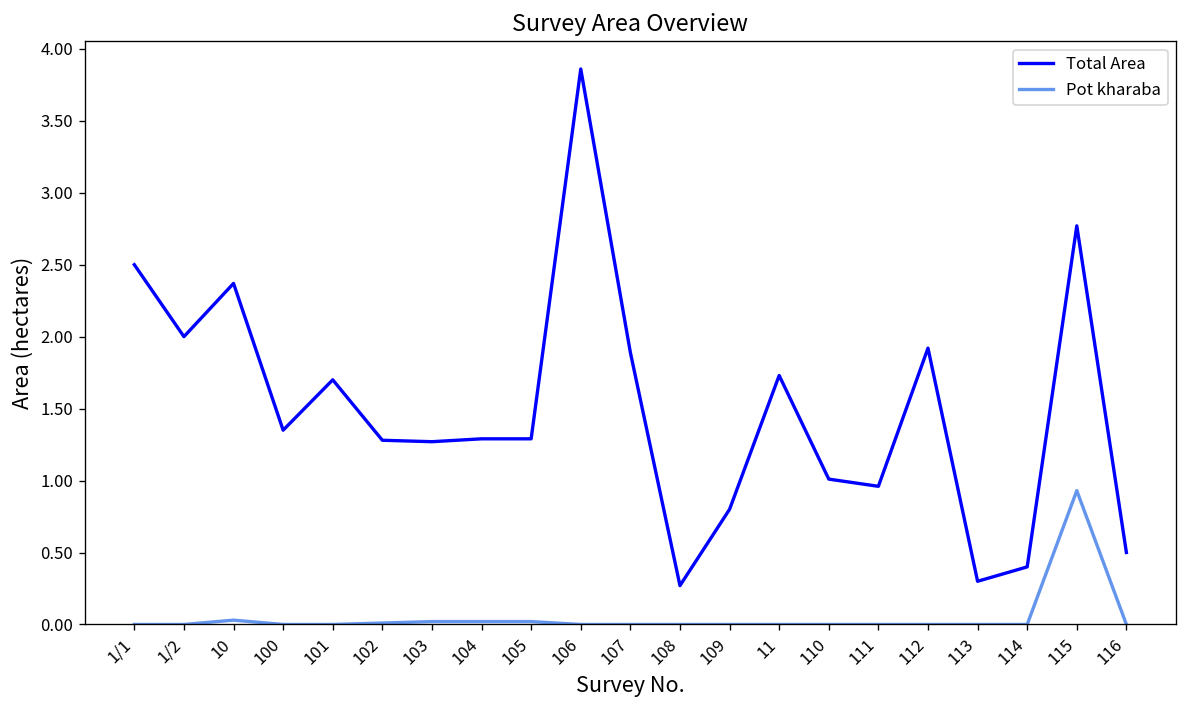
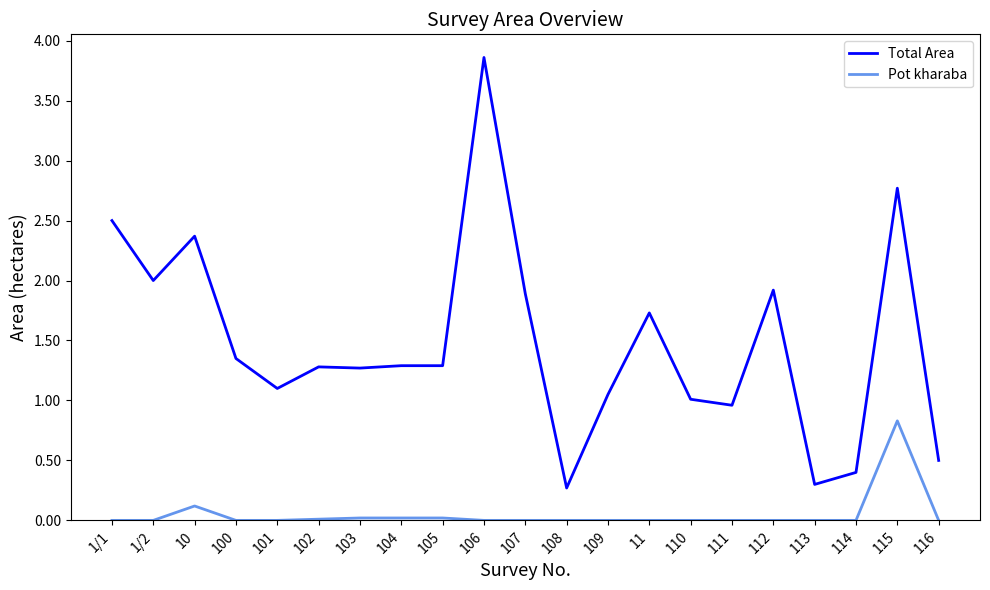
Pot kharaba, 10: 0.03 -> 0.12
Total Area, 101: 1.7 -> 1.1
Total Area, 109: 0.80 -> 1.05
Pot kharaba, 115: 0.93 -> 0.83
